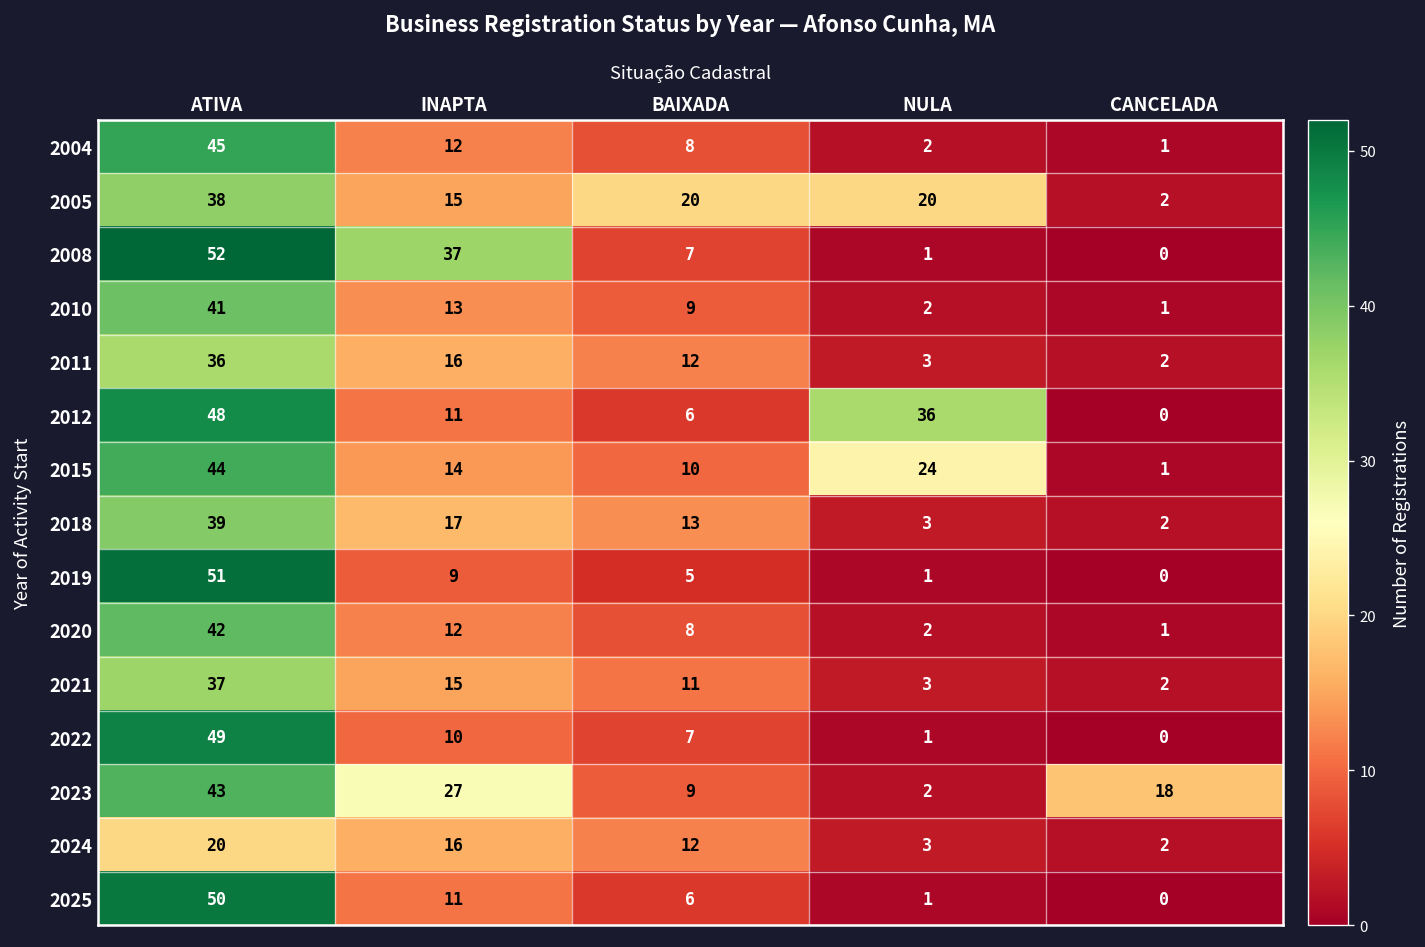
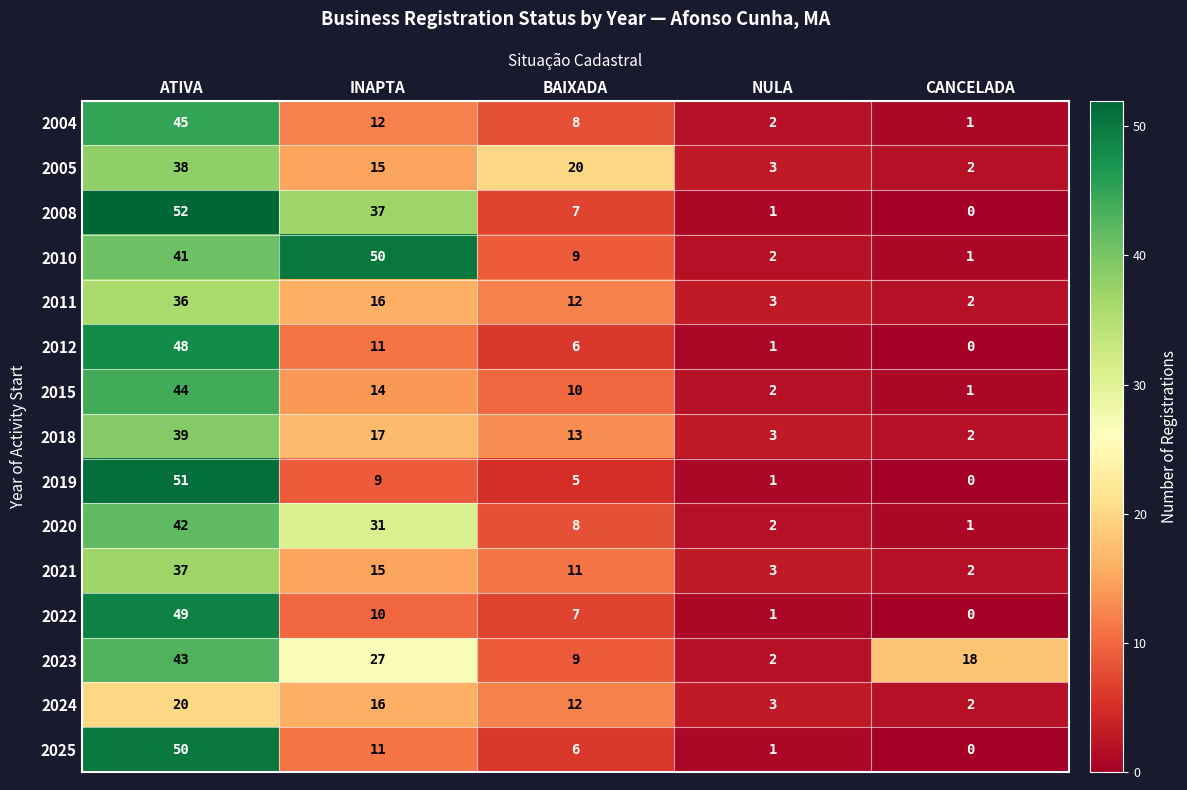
2005, NULA: 20 -> 3
2010, INAPTA: 13 -> 50
2012, NULA: 36 -> 1
2015, NULA: 24 -> 2
2020, INAPTA: 12 -> 31
